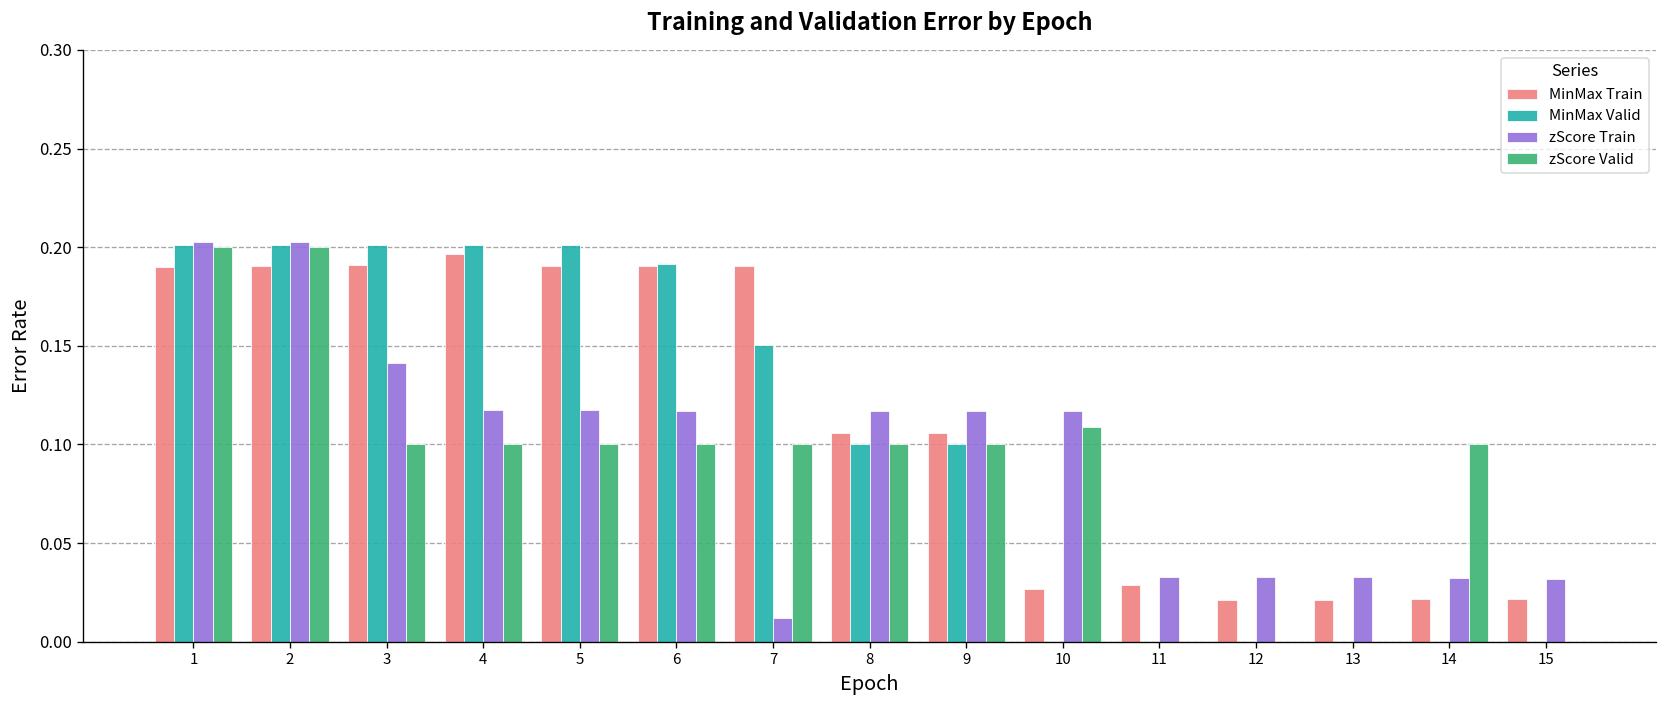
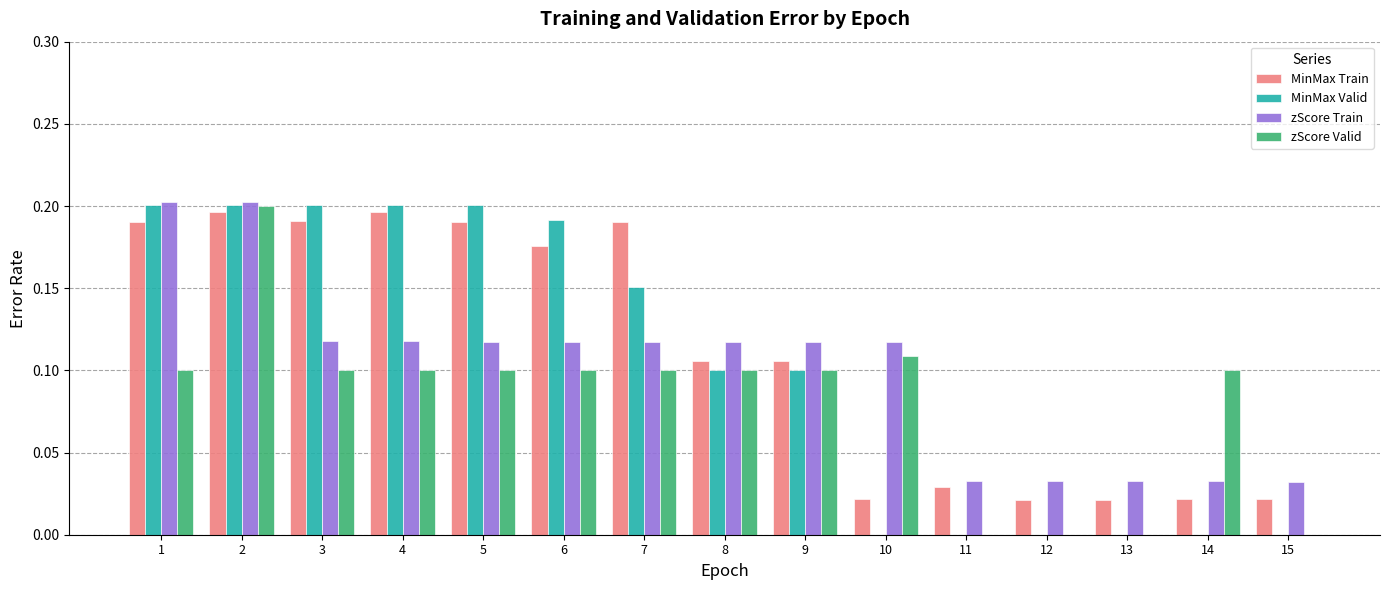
zScore Valid, 1: 0.2 -> 0.1
MinMax Train, 2: 0.190 -> 0.196
zScore Train, 3: 0.141 -> 0.118
MinMax Train, 6: 0.191 -> 0.176
zScore Train, 7: 0.012 -> 0.117
MinMax Train, 10: 0.027 -> 0.022
